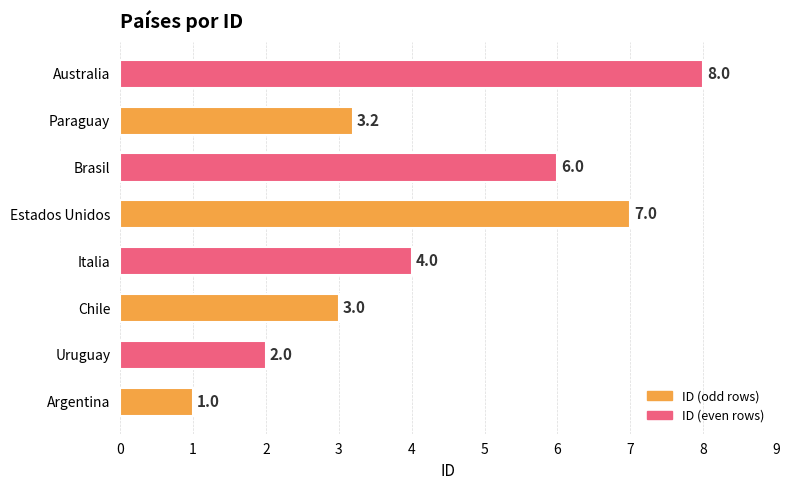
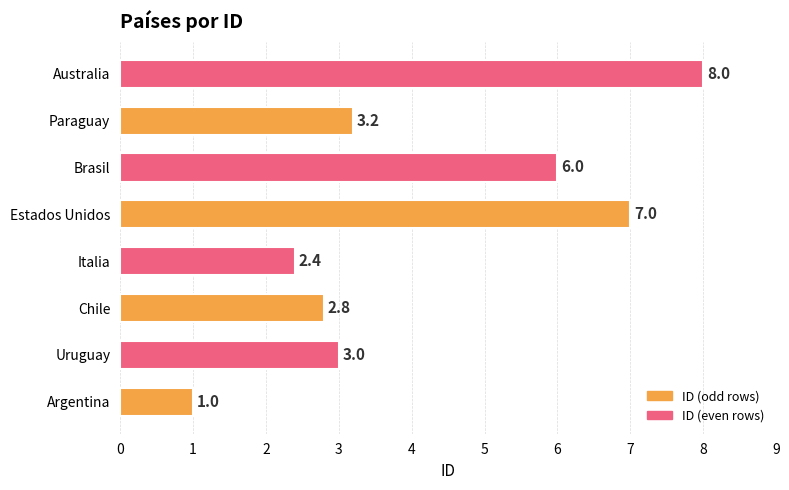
Italia: 4.0 -> 2.4
Chile: 3.0 -> 2.8
Uruguay: 2.0 -> 3.0
